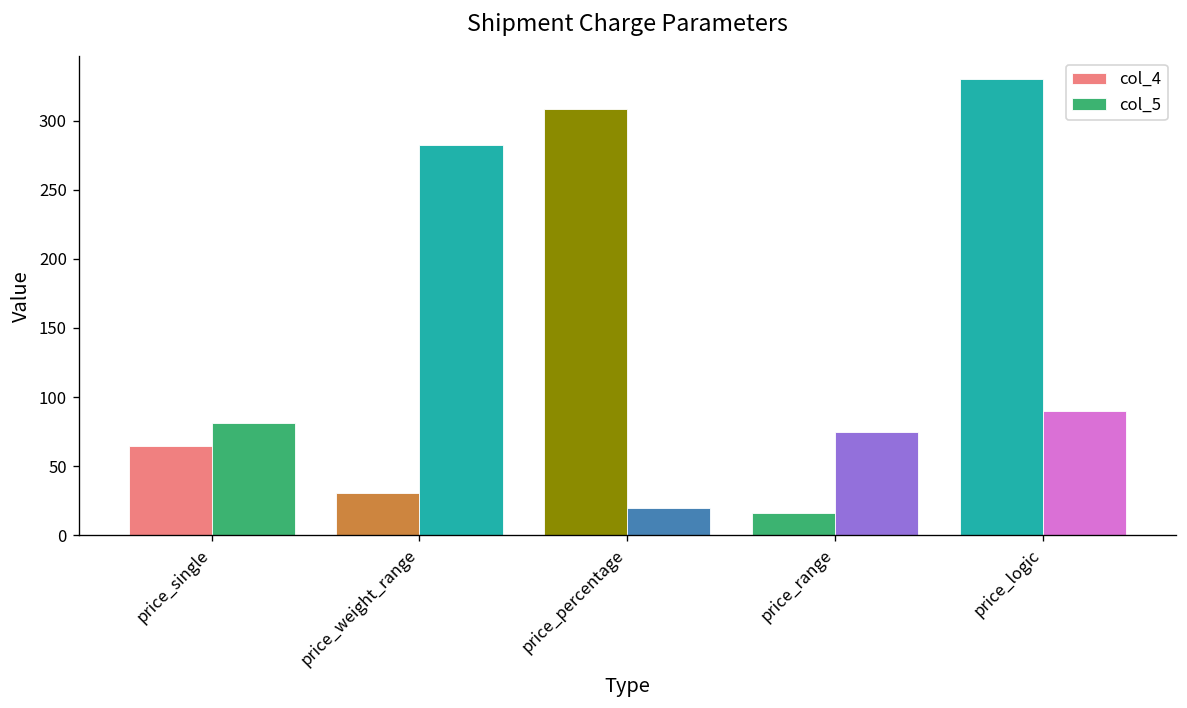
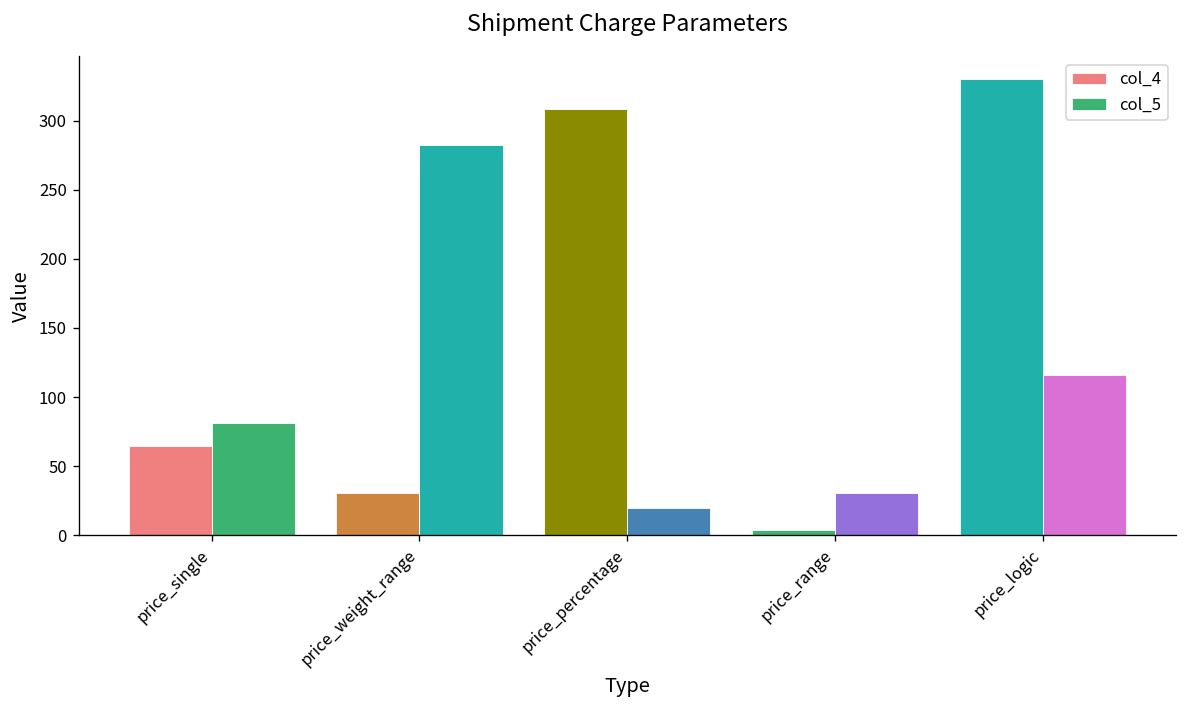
col_4, price_range: 16 -> 4
col_5, price_range: 75 -> 31
col_5, price_logic: 90 -> 116
